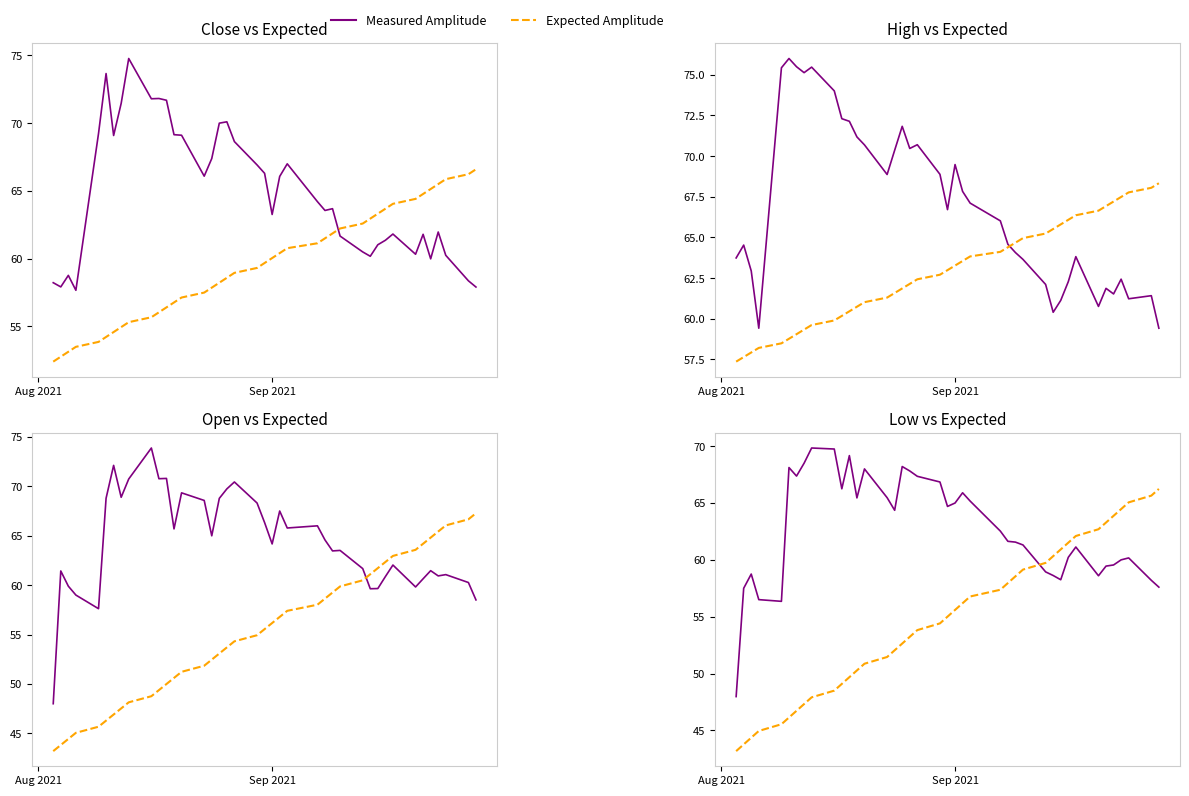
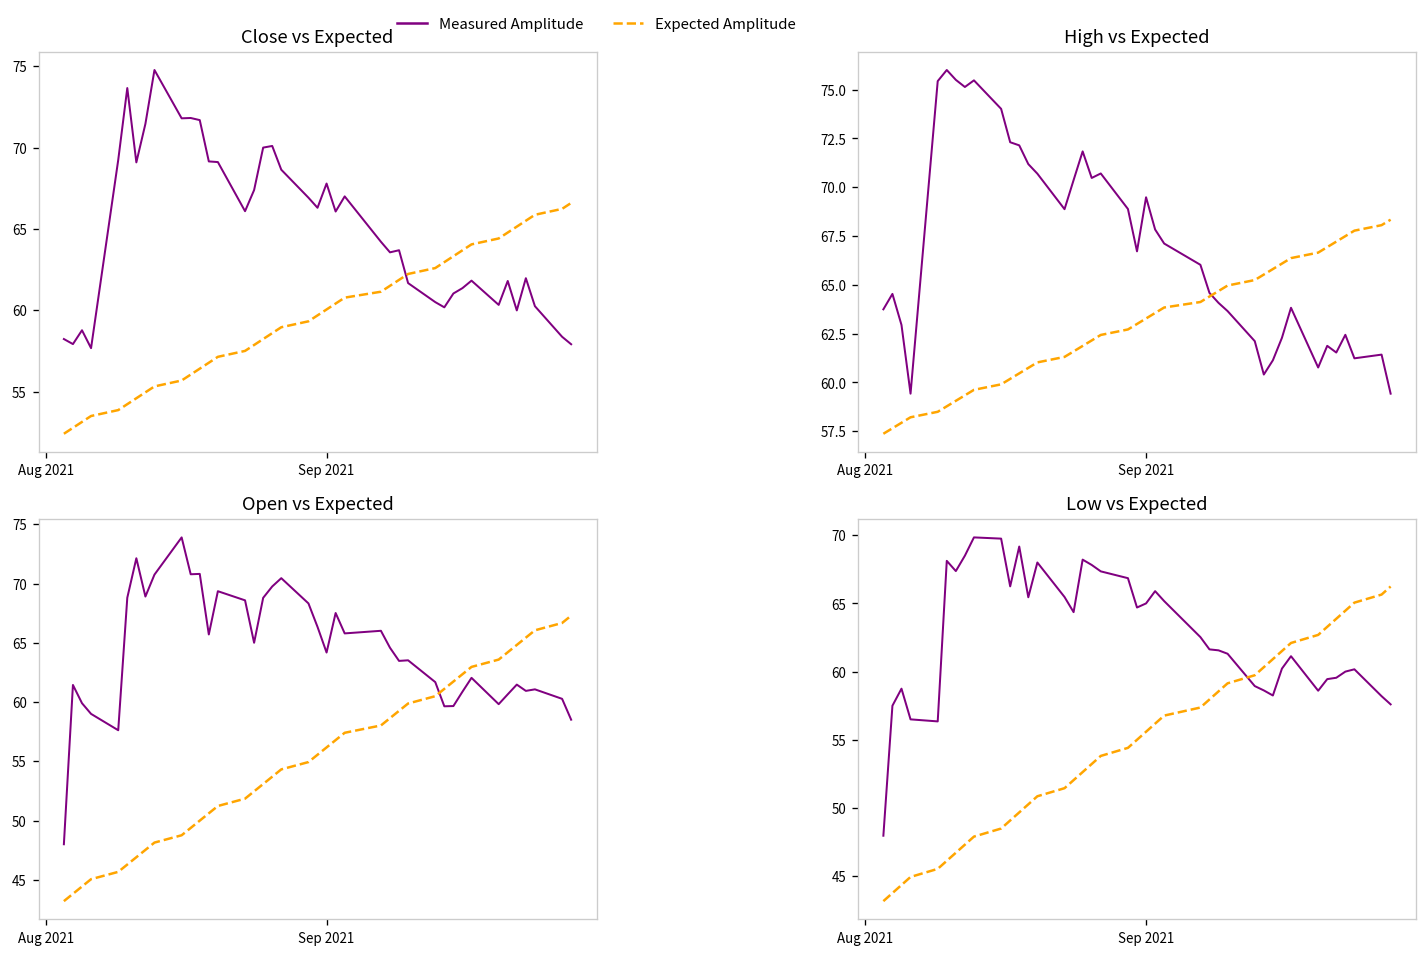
Close vs Expected, Measured Amplitude, Sep 2021: 63.3 -> 67.8
